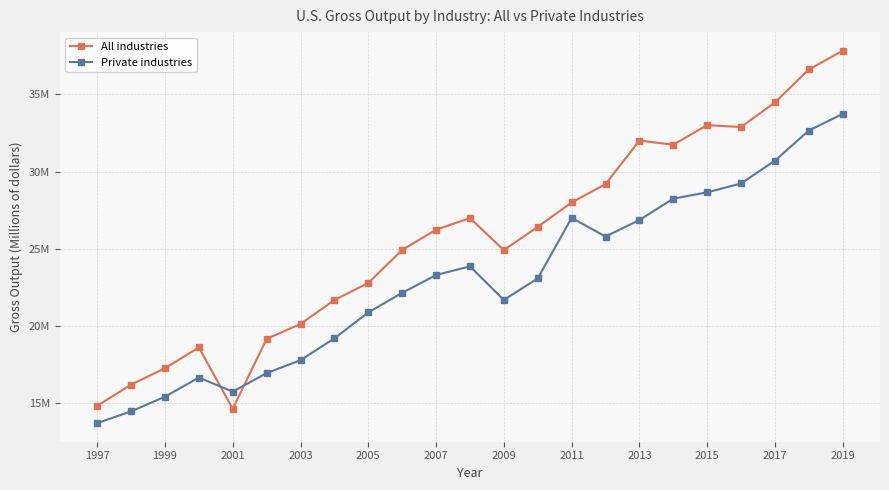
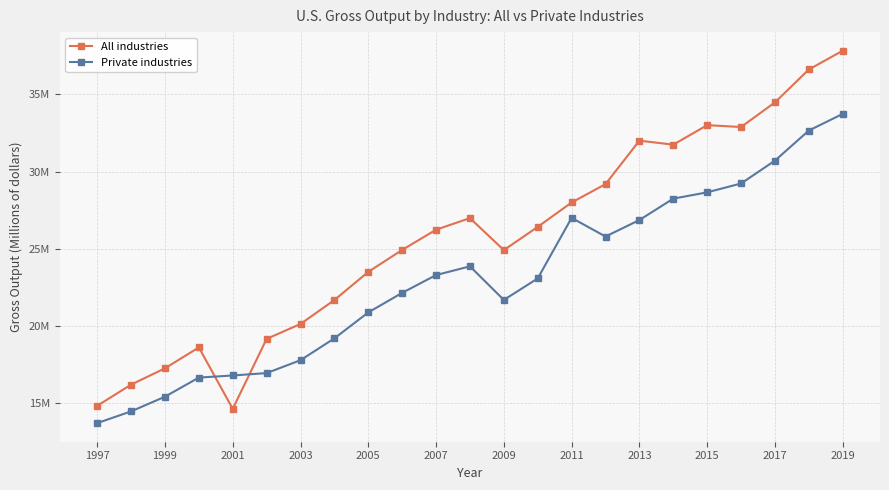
Private industries, 2001: 15800000 -> 16800000
All industries, 2005: 22800000 -> 23500000
